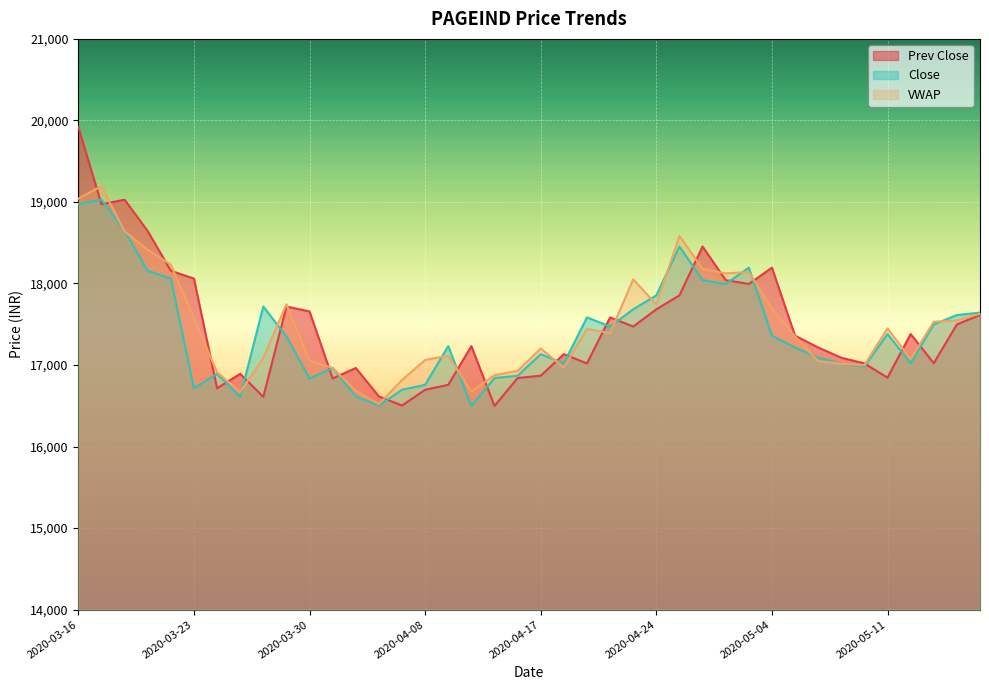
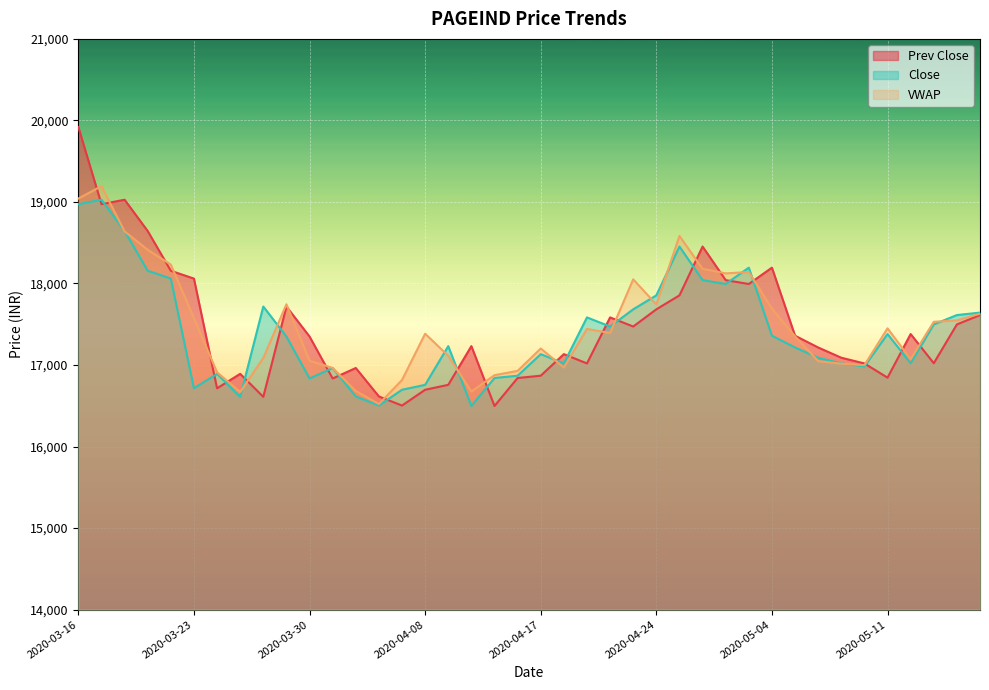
Prev Close, 2020-03-30: 17,700 -> 17,300
VWAP, 2020-04-08: 17,100 -> 17,400
